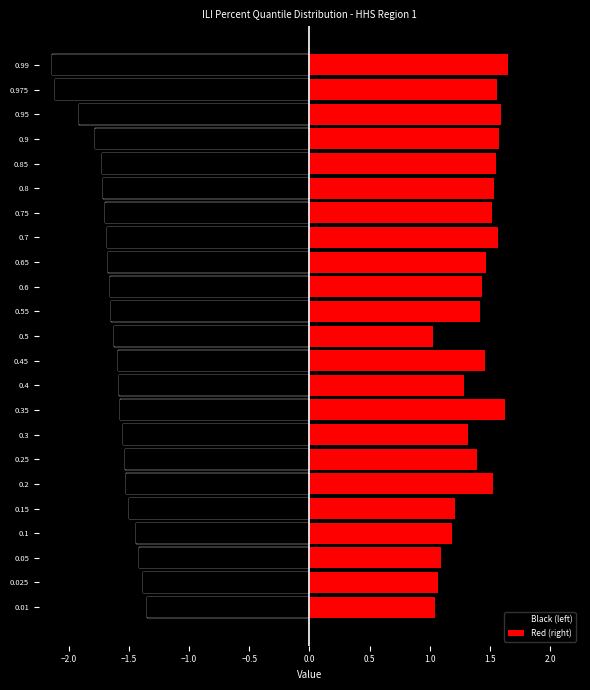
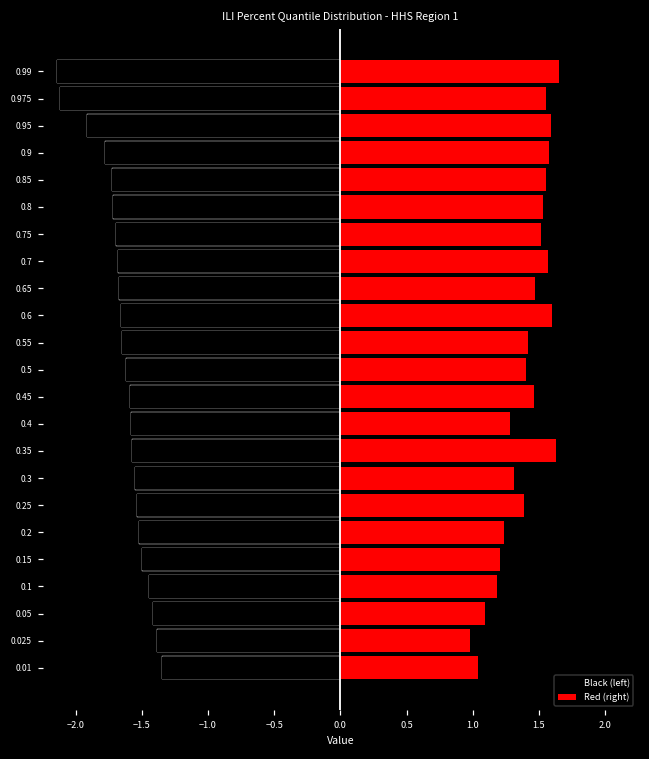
Red (right), 0.6: 1.43 -> 1.60
Red (right), 0.5: 1.02 -> 1.40
Red (right), 0.2: 1.53 -> 1.24
Red (right), 0.025: 1.07 -> 0.98
